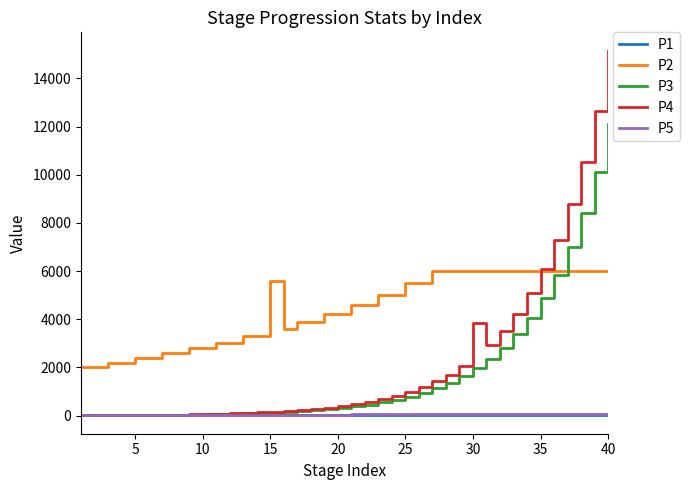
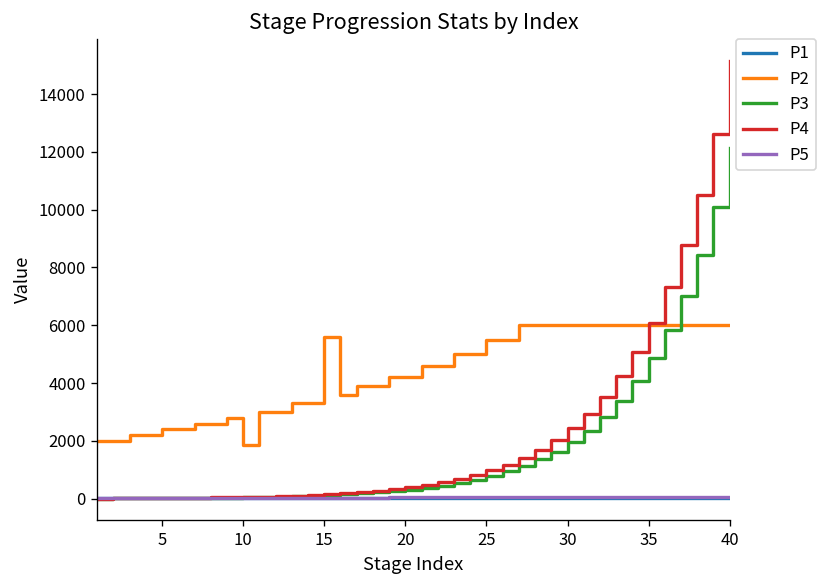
P2, 10: 2800 -> 1800
P4, 30: 3800 -> 2400
